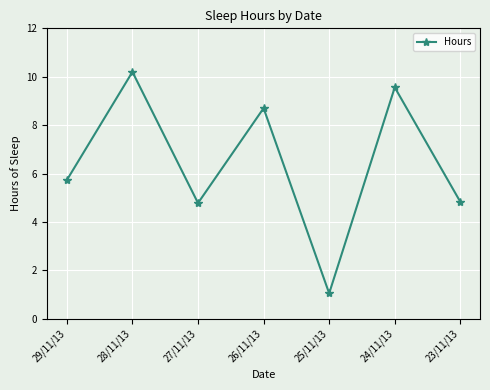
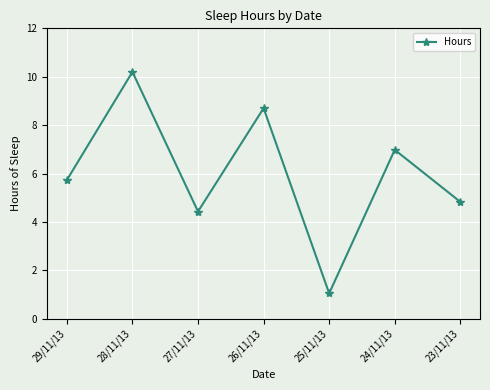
27/11/13: 4.8 -> 4.4
24/11/13: 9.6 -> 7.0
